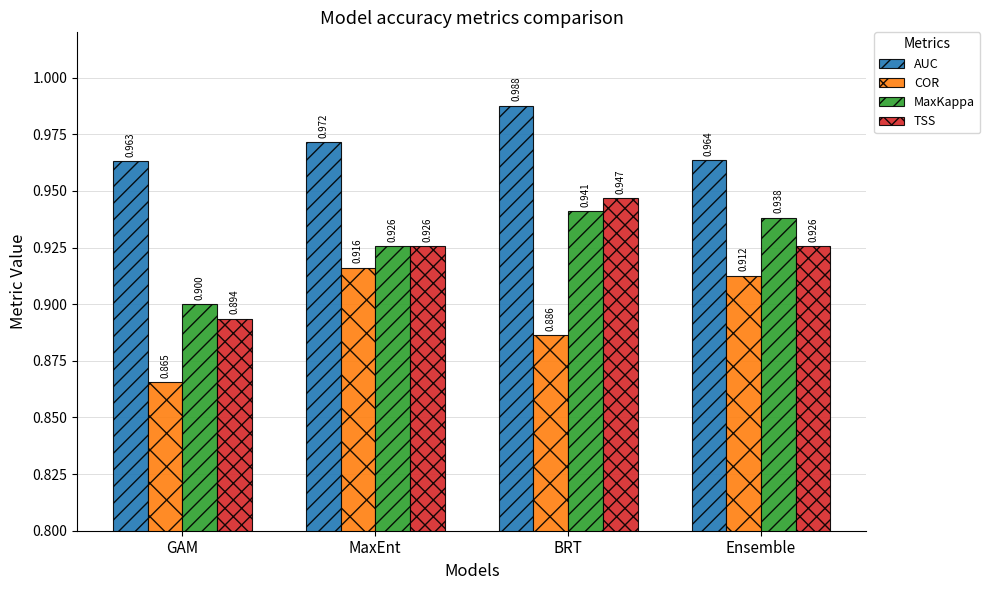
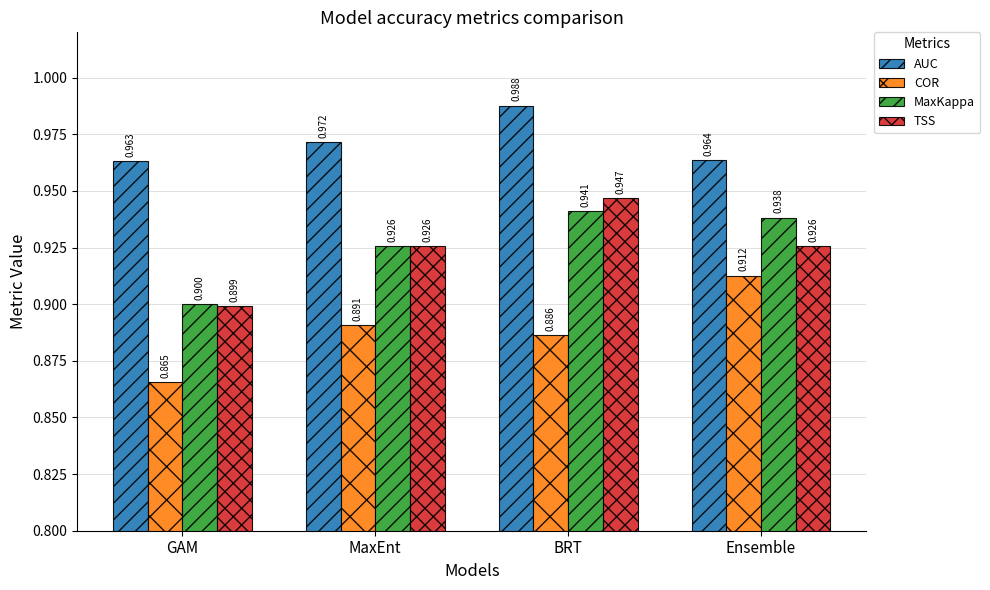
TSS, GAM: 0.894 -> 0.899
COR, MaxEnt: 0.916 -> 0.891
